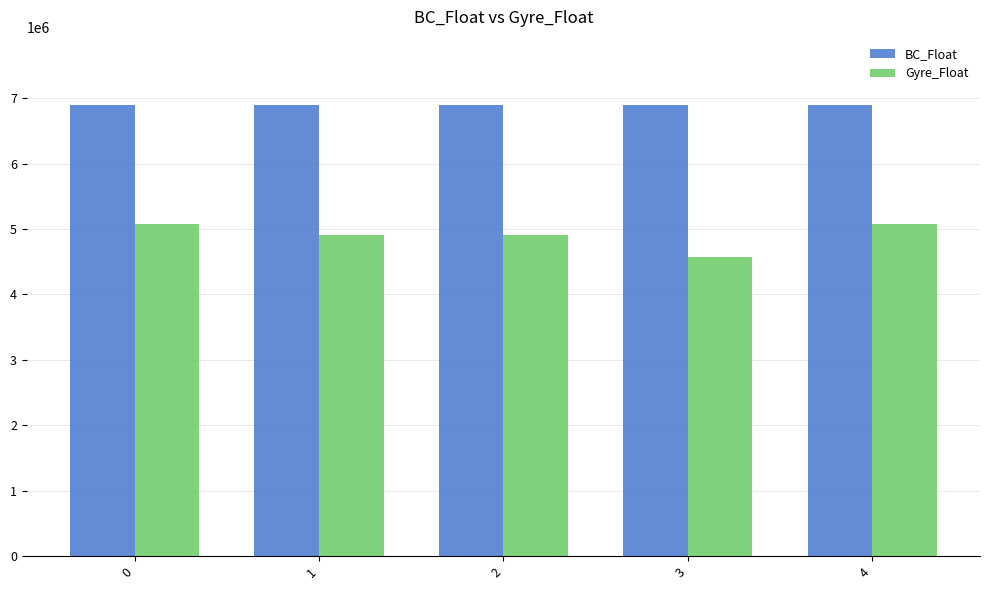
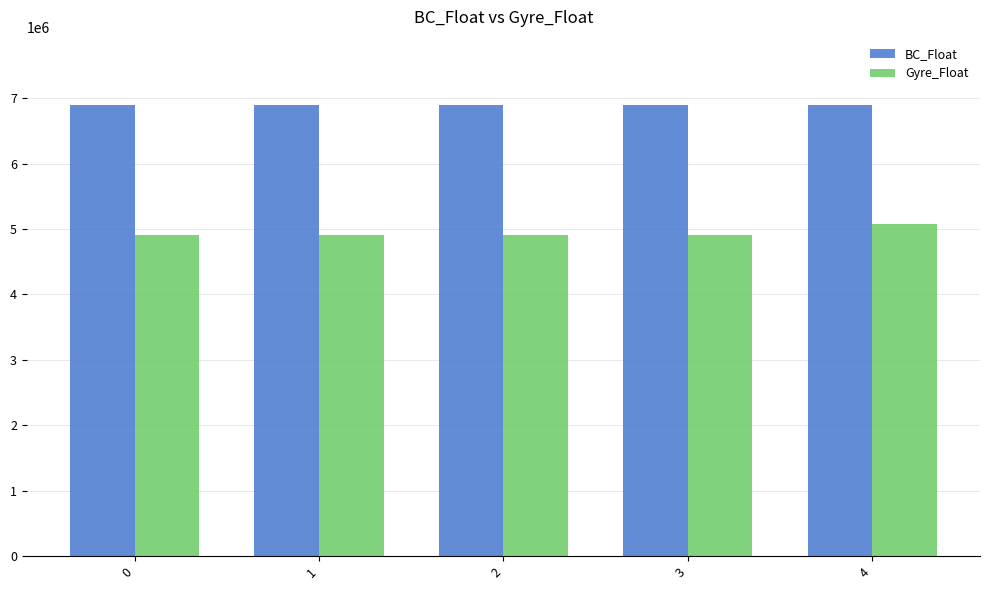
Gyre_Float, 0: 5100000 -> 4900000
Gyre_Float, 3: 4600000 -> 4900000
